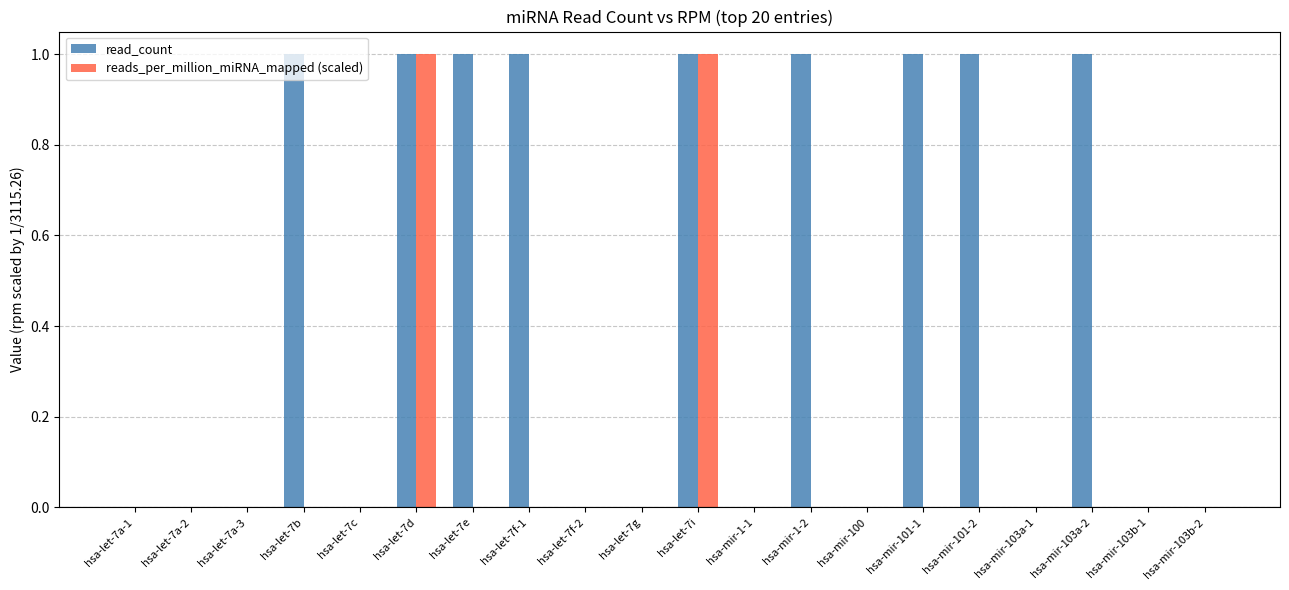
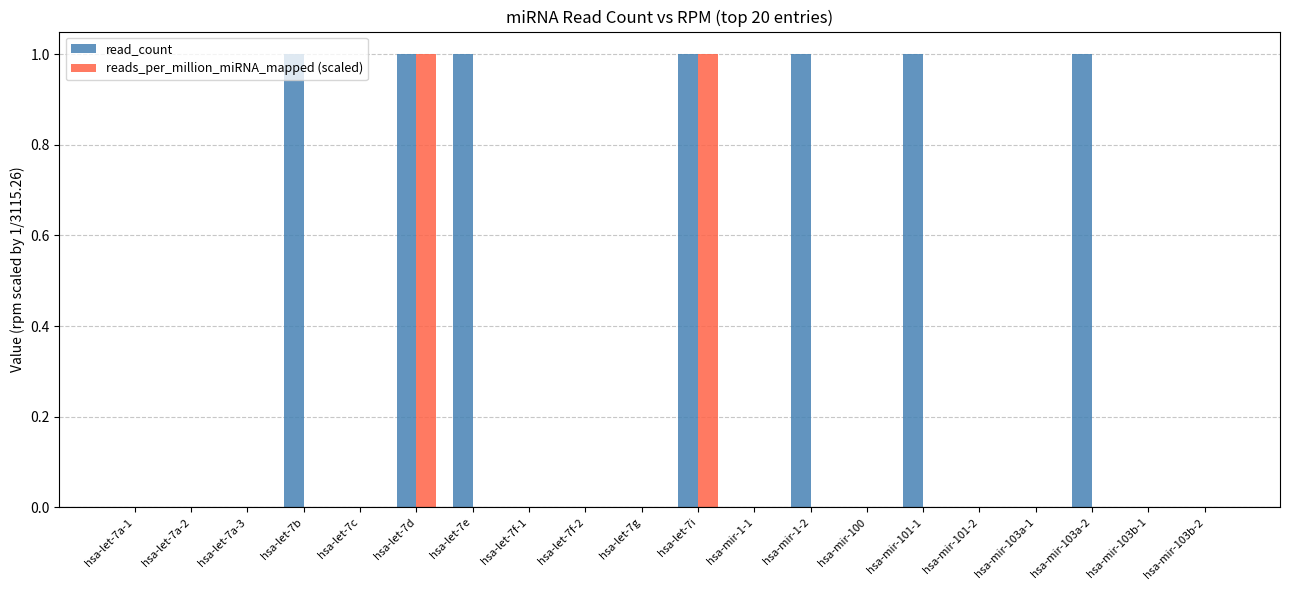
read_count, hsa-let-7f-1: 1 -> 0
read_count, hsa-mir-101-2: 1 -> 0
